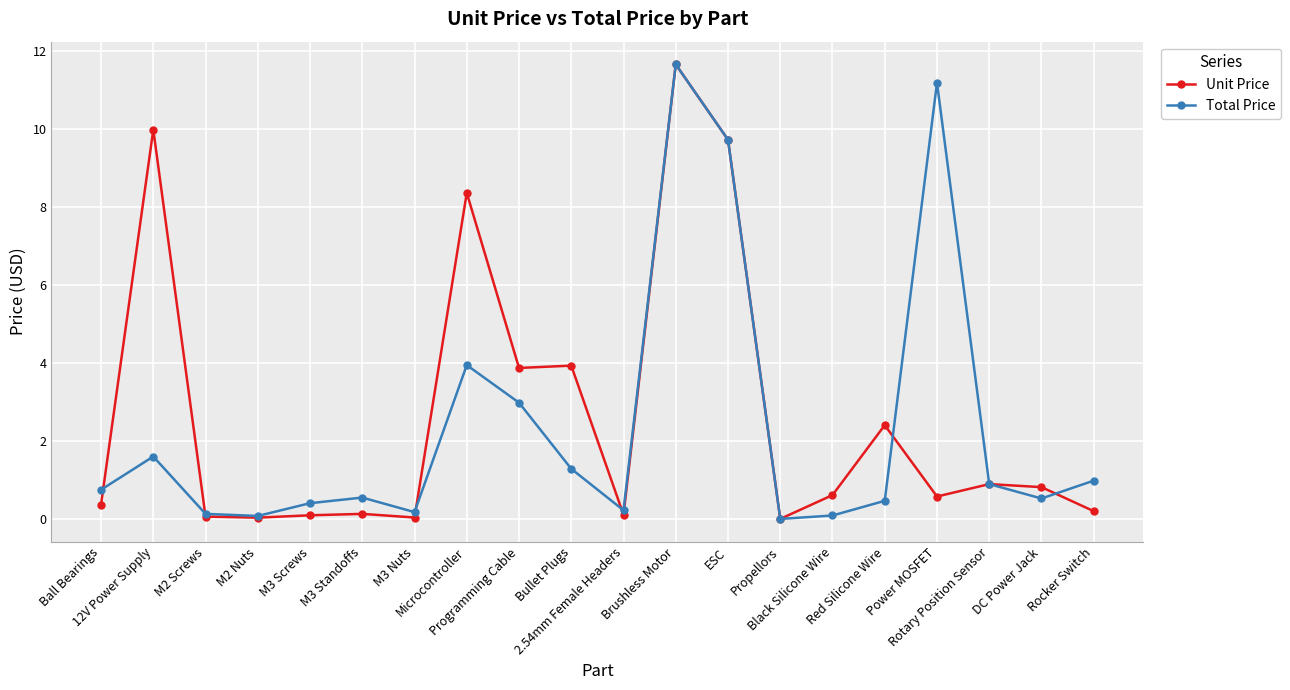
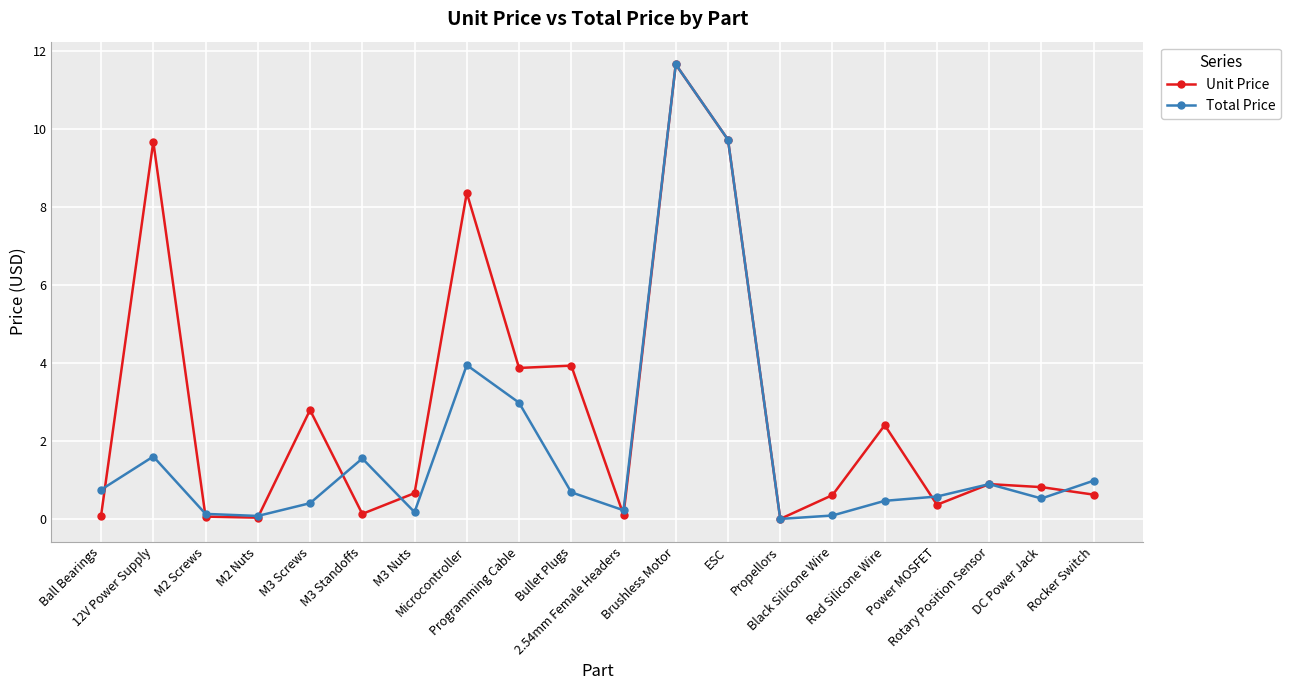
Unit Price, Ball Bearings: 0.4 -> 0.1
Unit Price, 12V Power Supply: 10.0 -> 9.7
Unit Price, M3 Screws: 0.1 -> 2.8
Total Price, M3 Standoffs: 0.6 -> 1.6
Unit Price, M3 Nuts: 0.0 -> 0.7
Total Price, Bullet Plugs: 1.3 -> 0.7
Unit Price, Power MOSFET: 0.6 -> 0.4
Total Price, Power MOSFET: 11.2 -> 0.6
Unit Price, Rocker Switch: 0.2 -> 0.6
